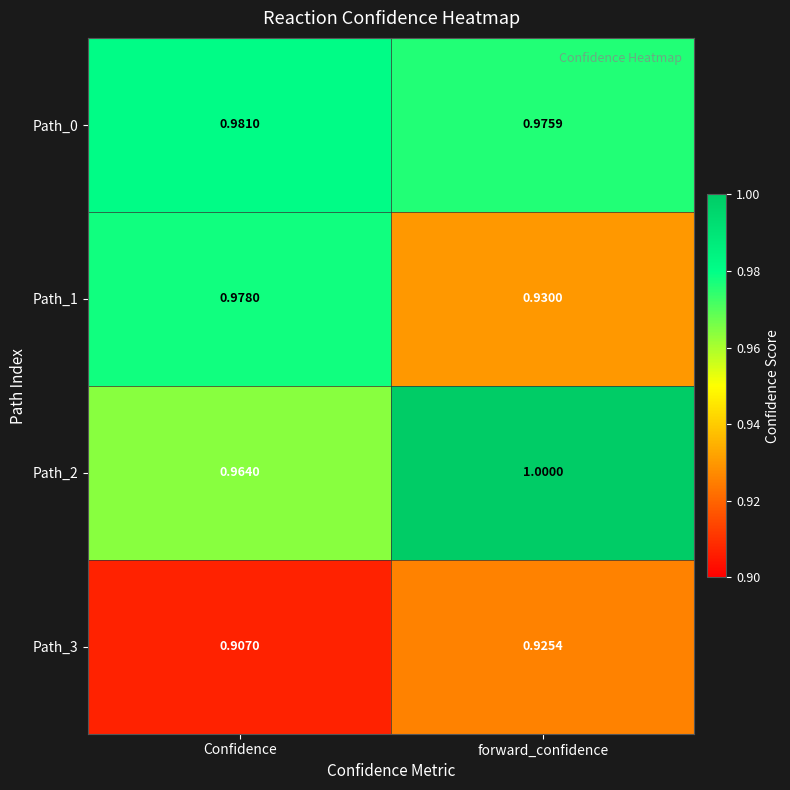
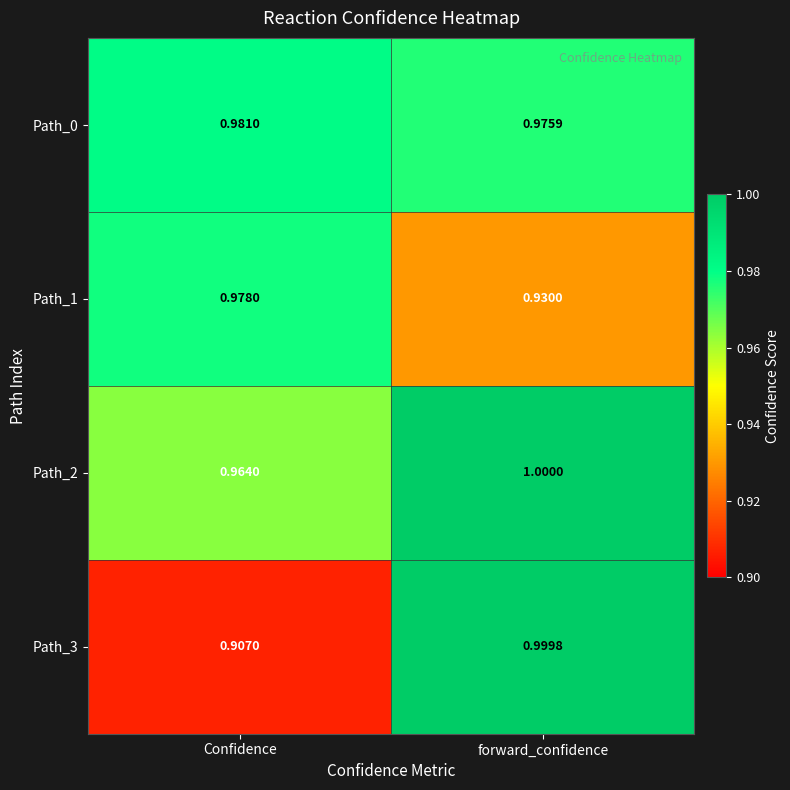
Path_3, forward_confidence: 0.9254 -> 0.9998
